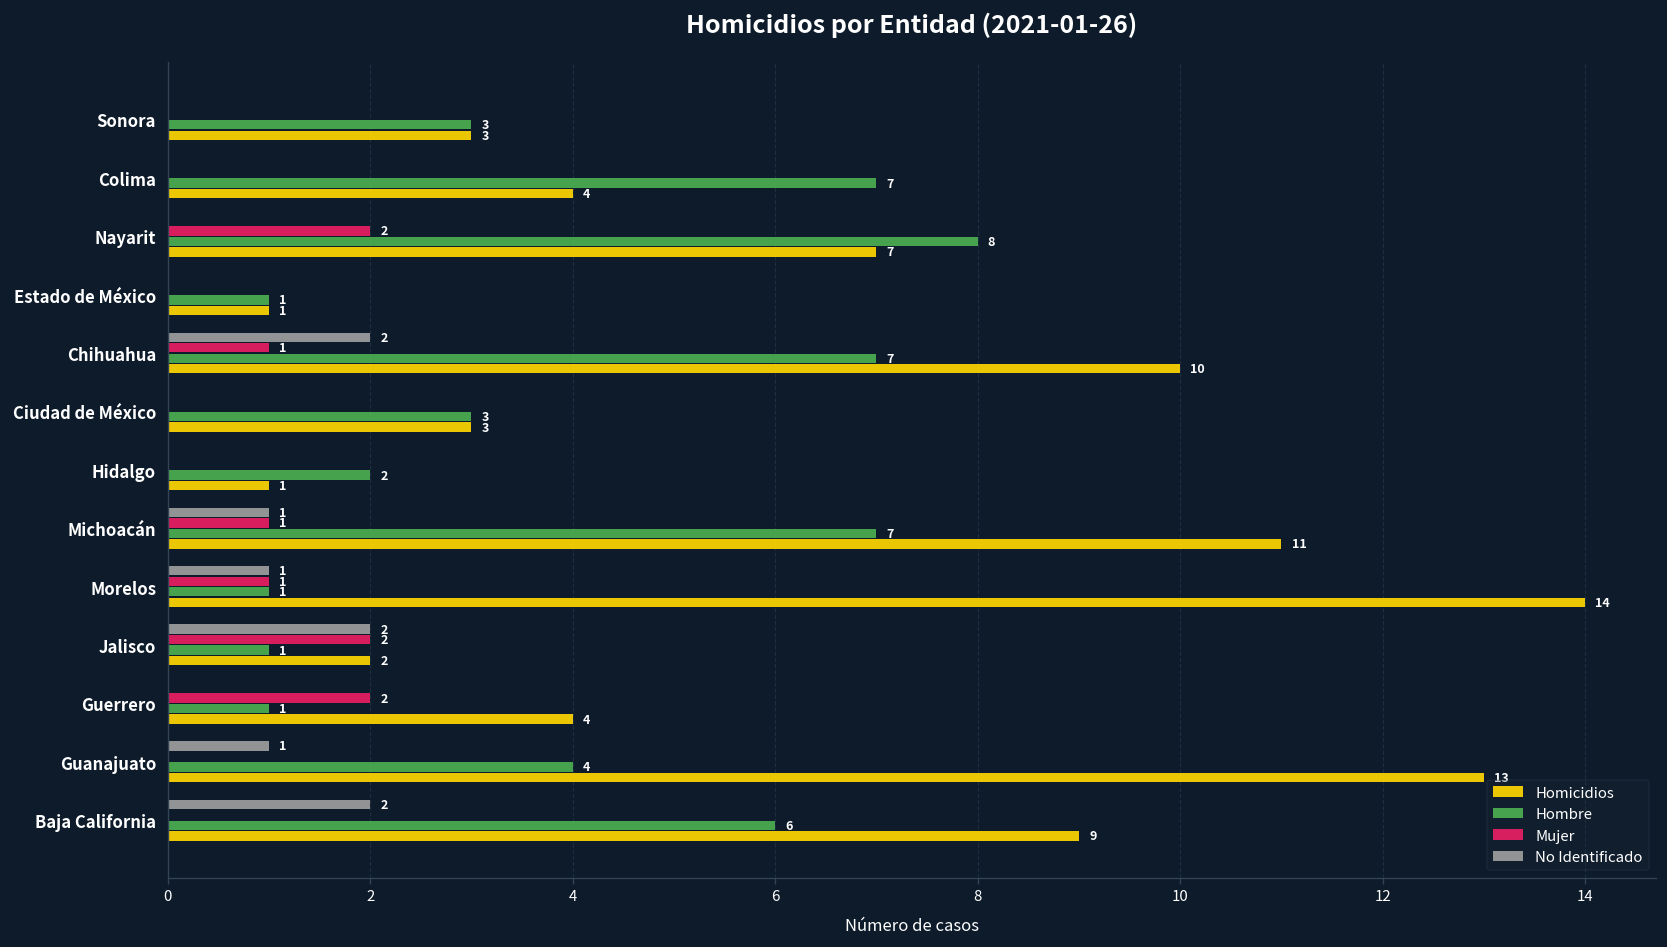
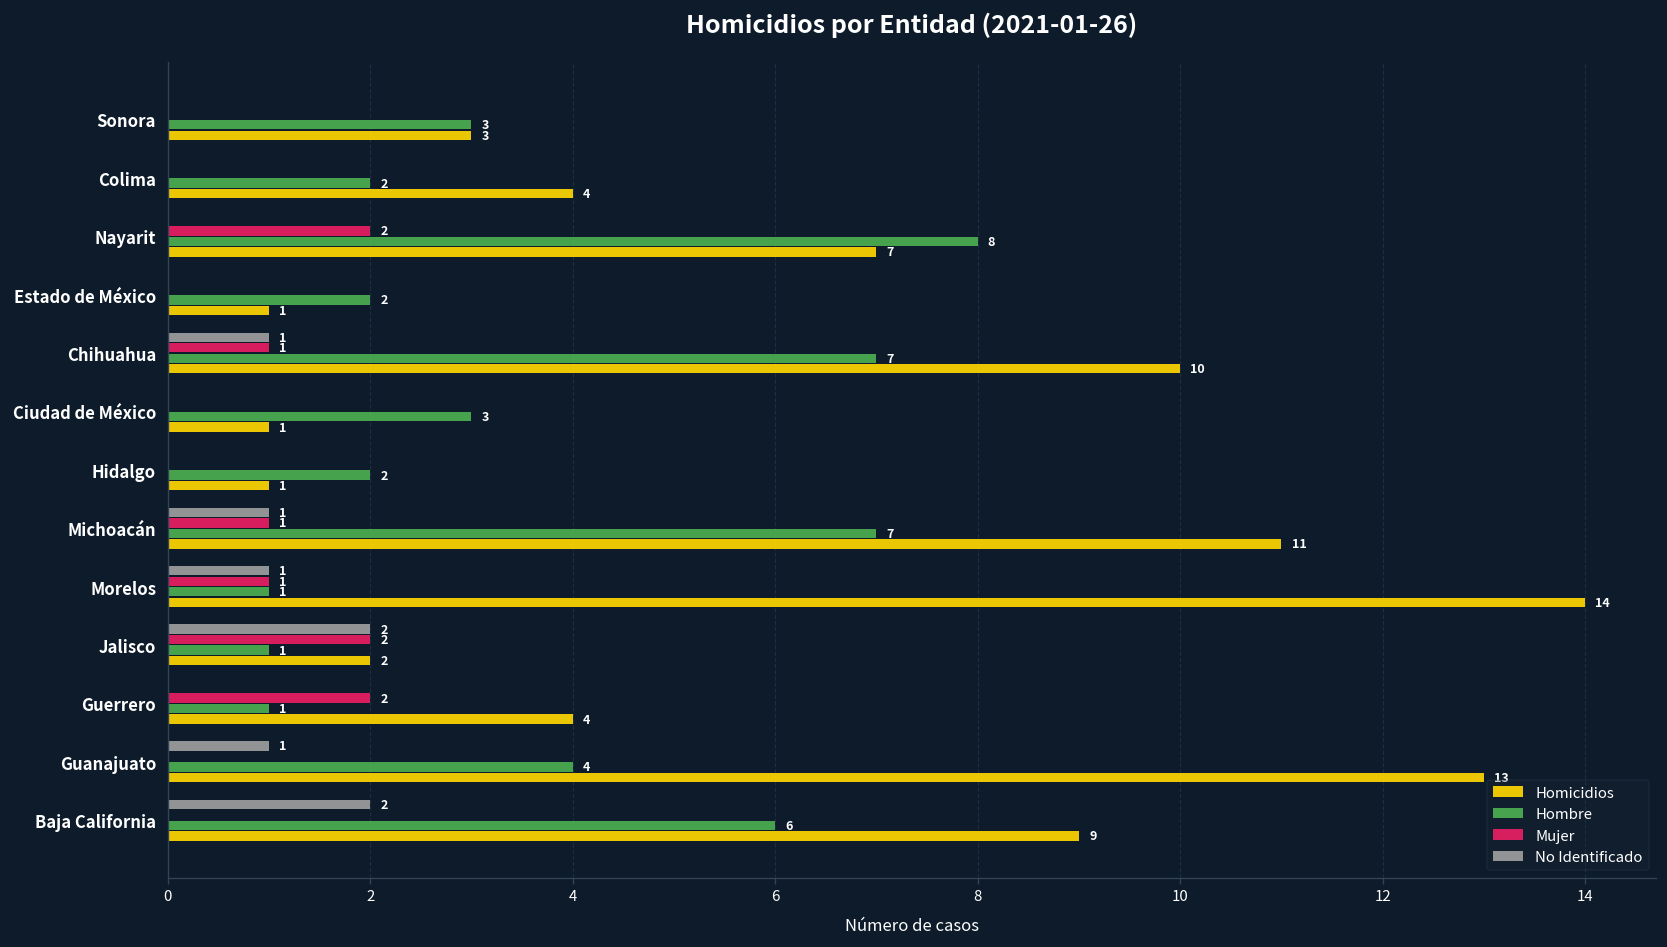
Hombre, Colima: 7 -> 2
Hombre, Estado de México: 1 -> 2
No Identificado, Chihuahua: 2 -> 1
Homicidios, Ciudad de México: 3 -> 1
